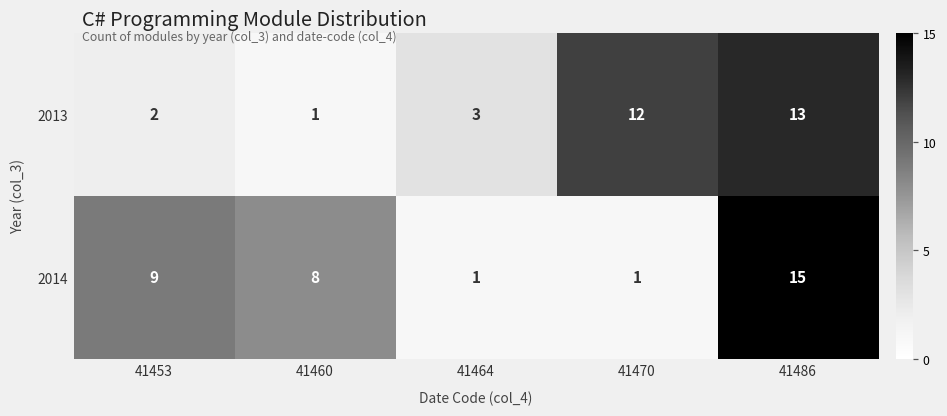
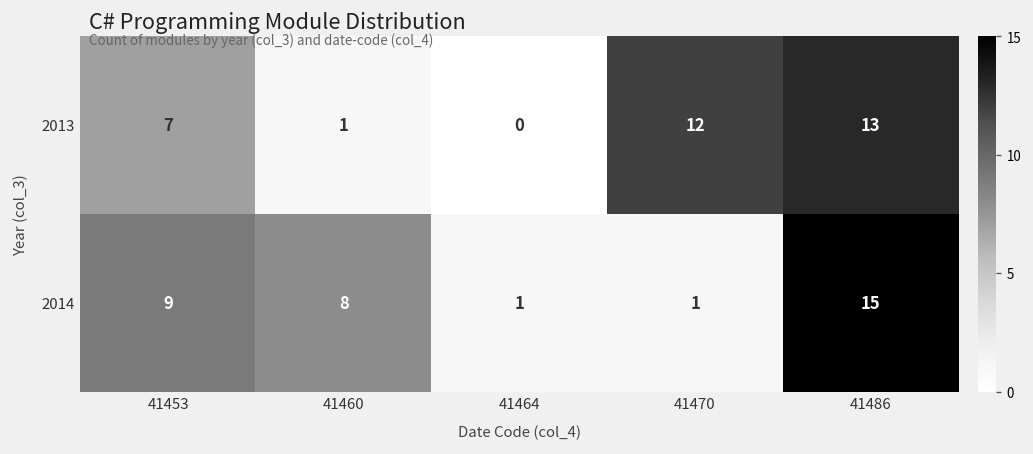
2013, 41453: 2 -> 7
2013, 41464: 3 -> 0
